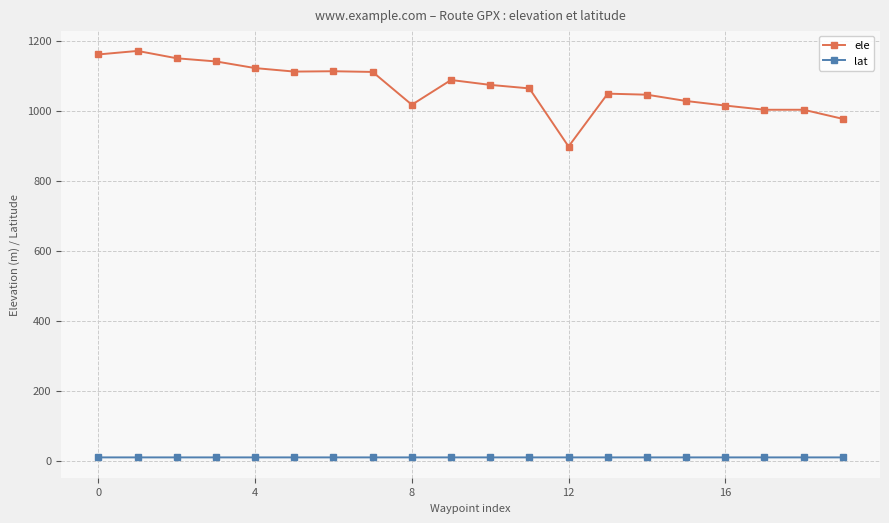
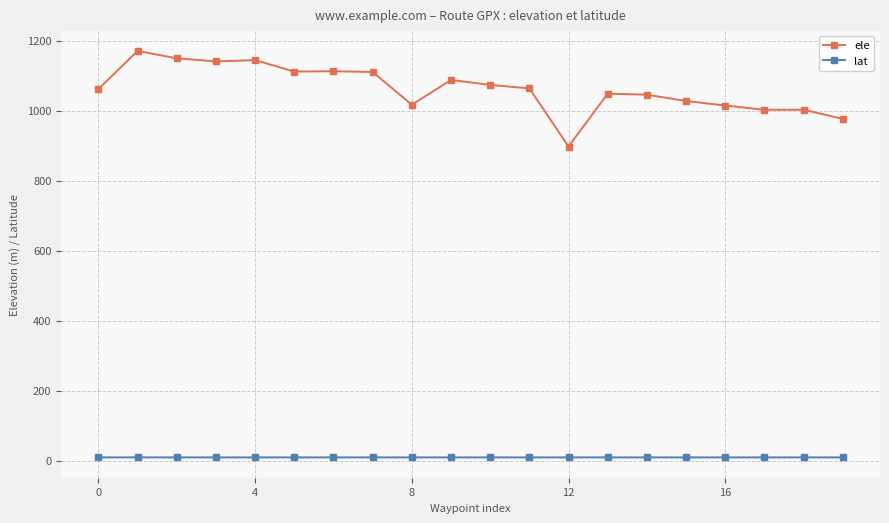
ele, 0: 1160 -> 1060
ele, 4: 1120 -> 1140
